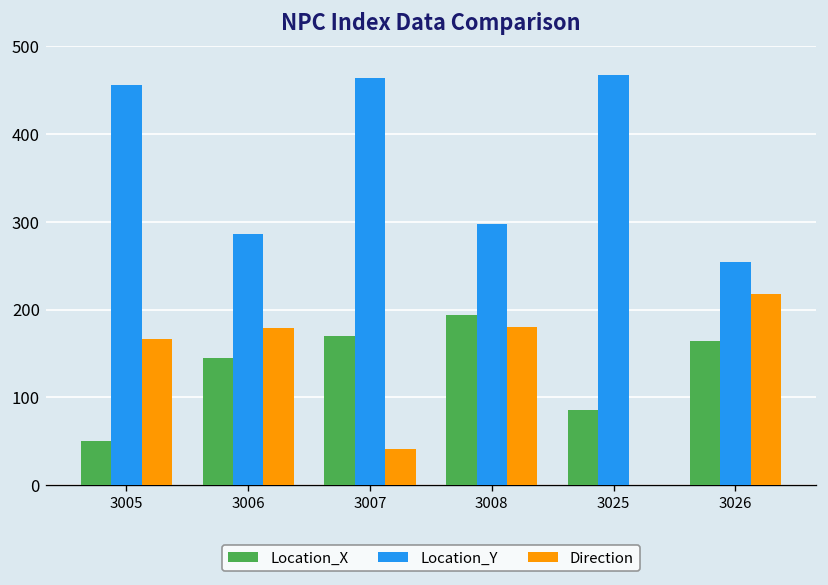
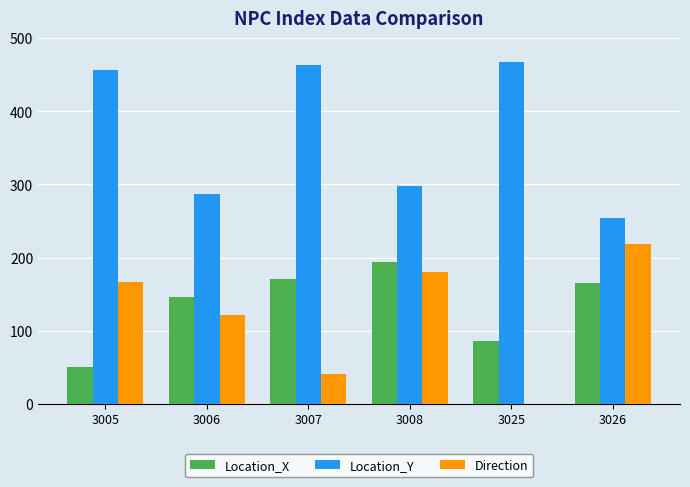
Direction, 3006: 180 -> 120
